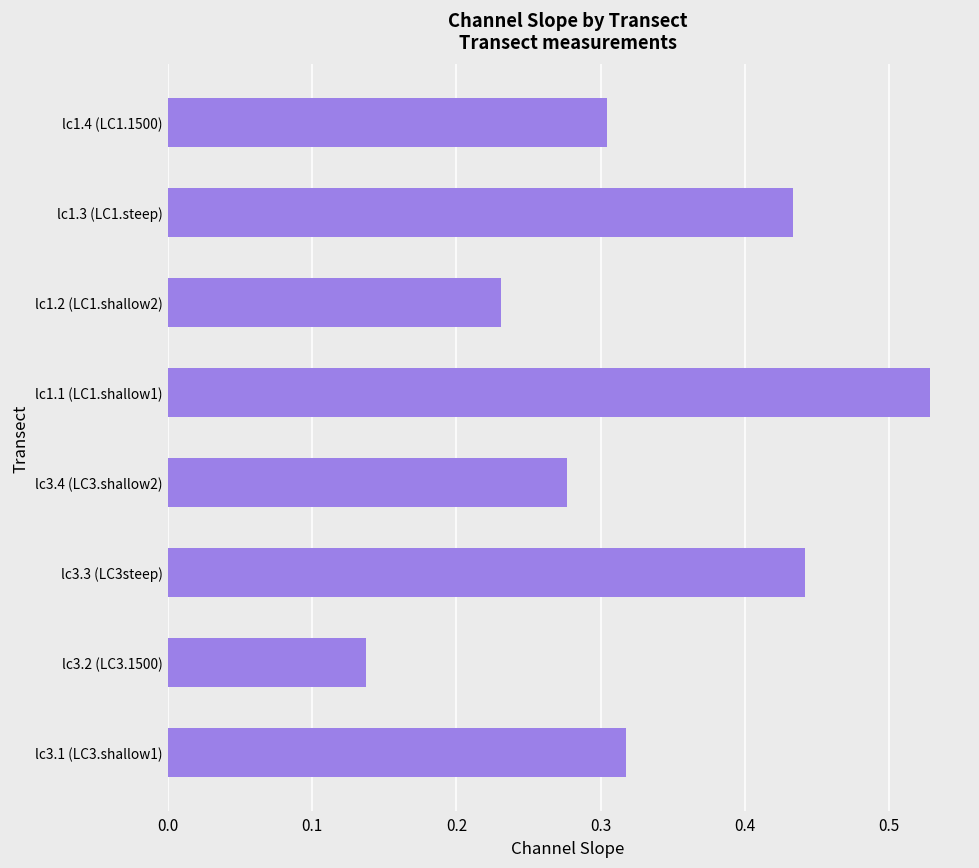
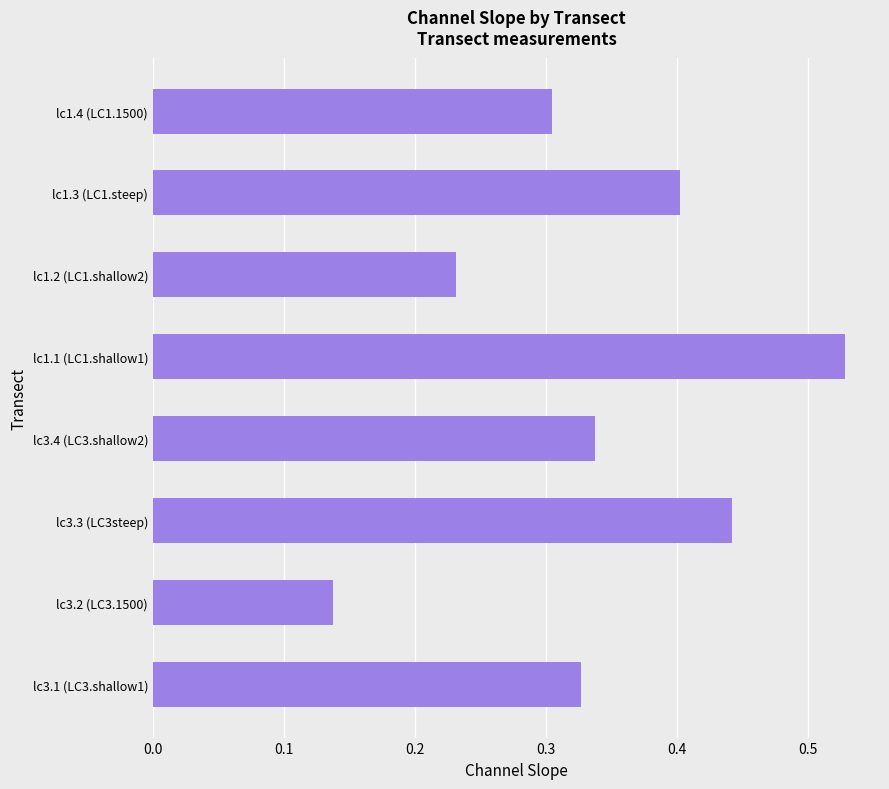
lc1.3 (LC1.steep): 0.433 -> 0.402
lc3.4 (LC3.shallow2): 0.277 -> 0.337
lc3.1 (LC3.shallow1): 0.318 -> 0.327
